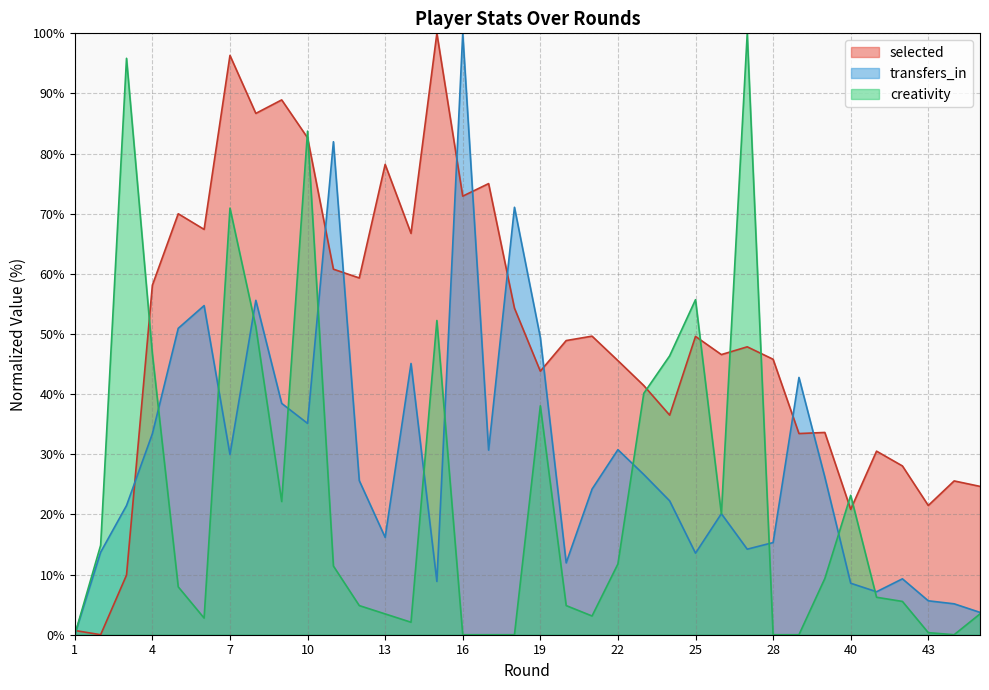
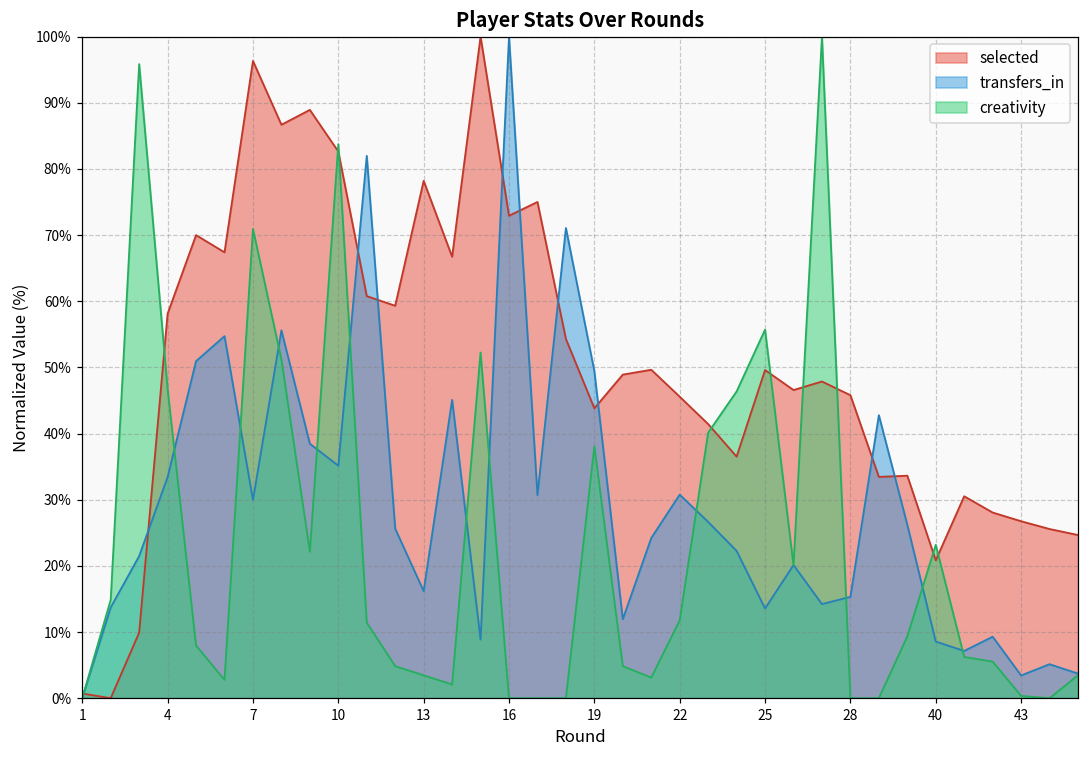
selected, 43: 21% -> 27%
transfers_in, 43: 6% -> 3%
